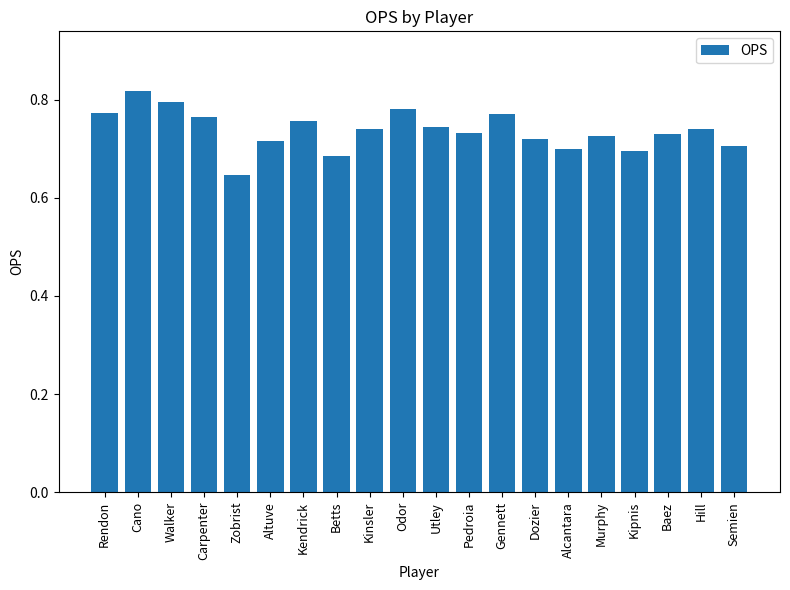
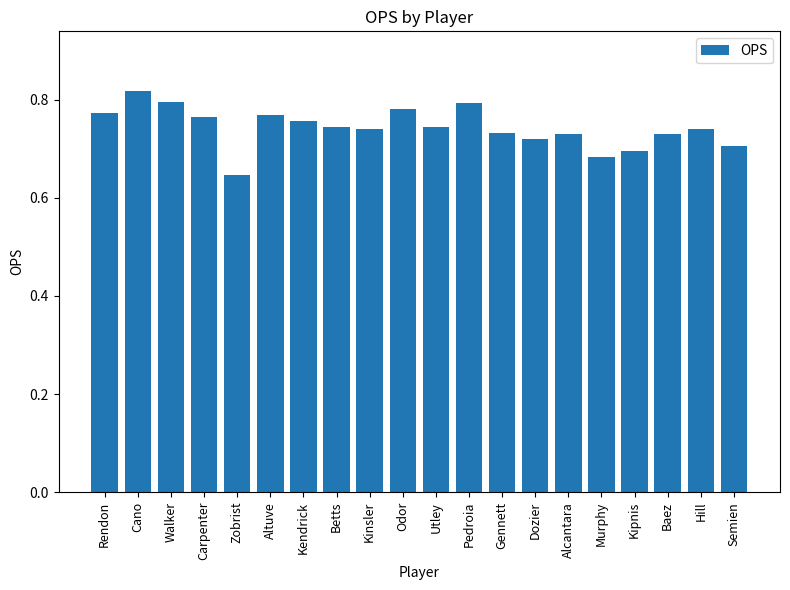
Altuve: 0.72 -> 0.77
Betts: 0.69 -> 0.74
Pedroia: 0.73 -> 0.79
Gennett: 0.77 -> 0.73
Alcantara: 0.70 -> 0.73
Murphy: 0.73 -> 0.68
